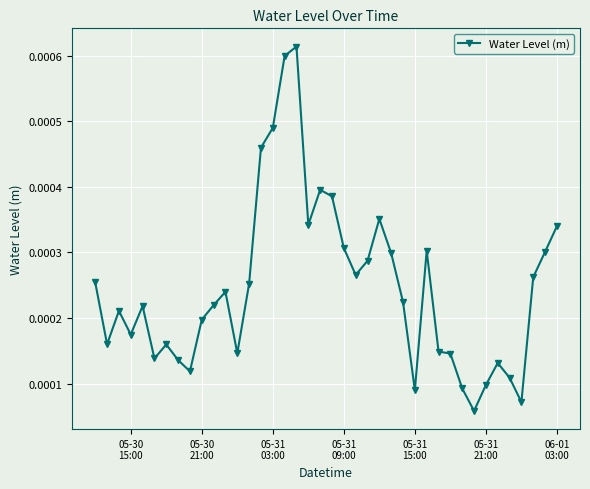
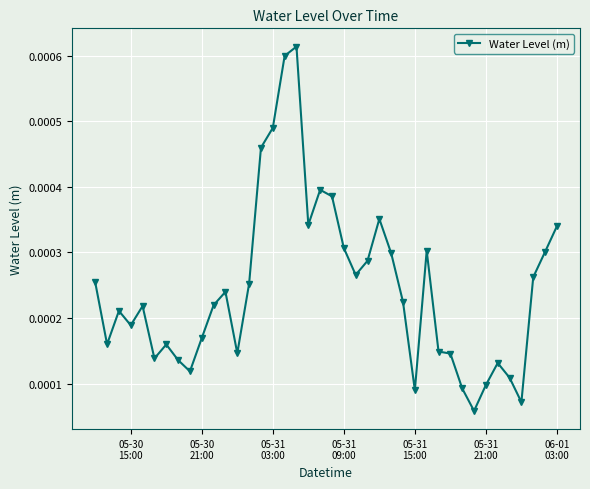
05-30 15:00: 0.00017 -> 0.00019
05-30 21:00: 0.00020 -> 0.00017
